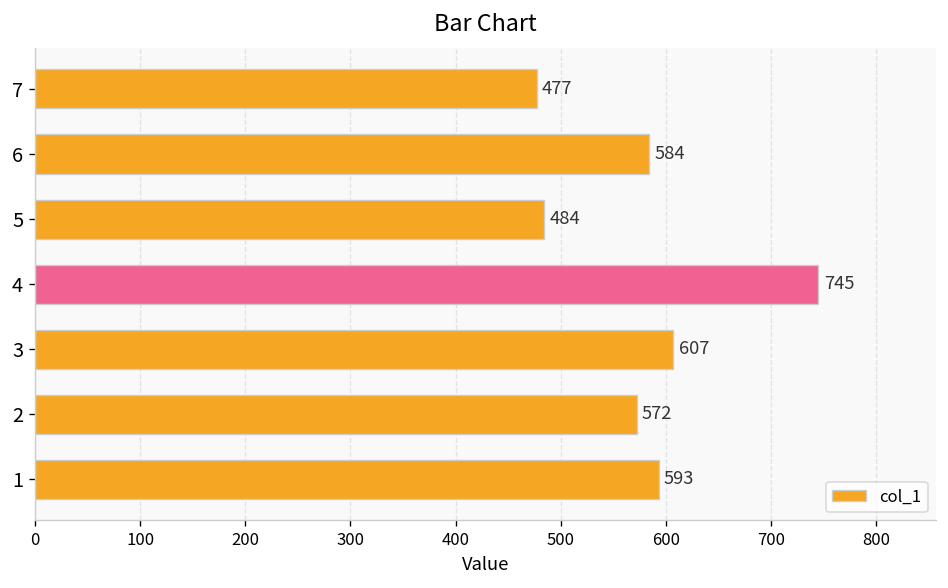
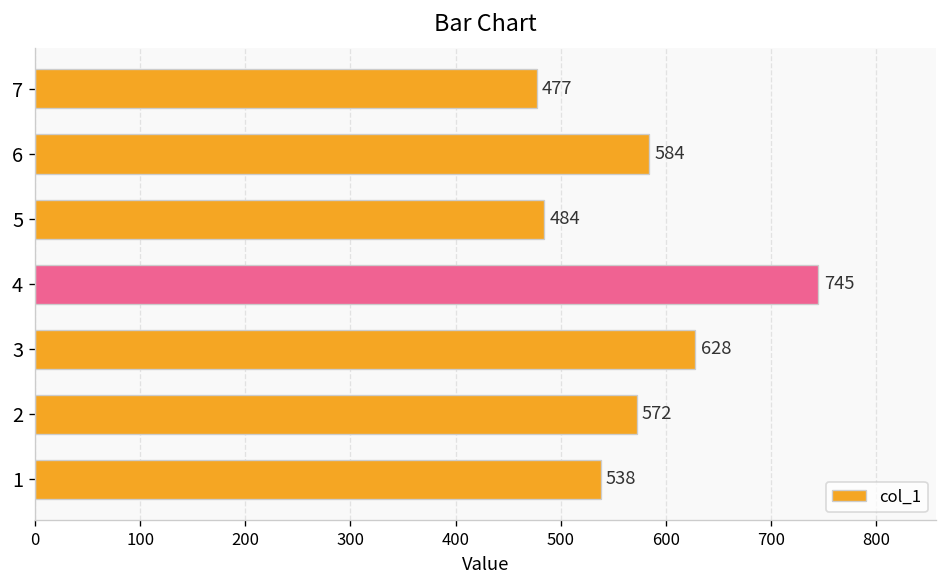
3: 607 -> 628
1: 593 -> 538
